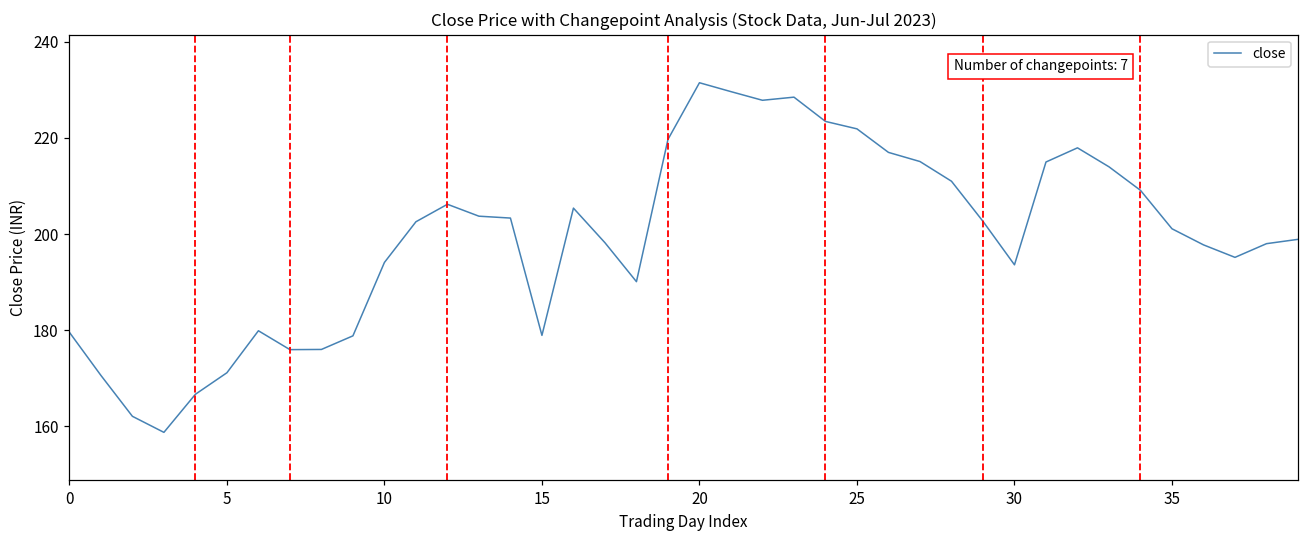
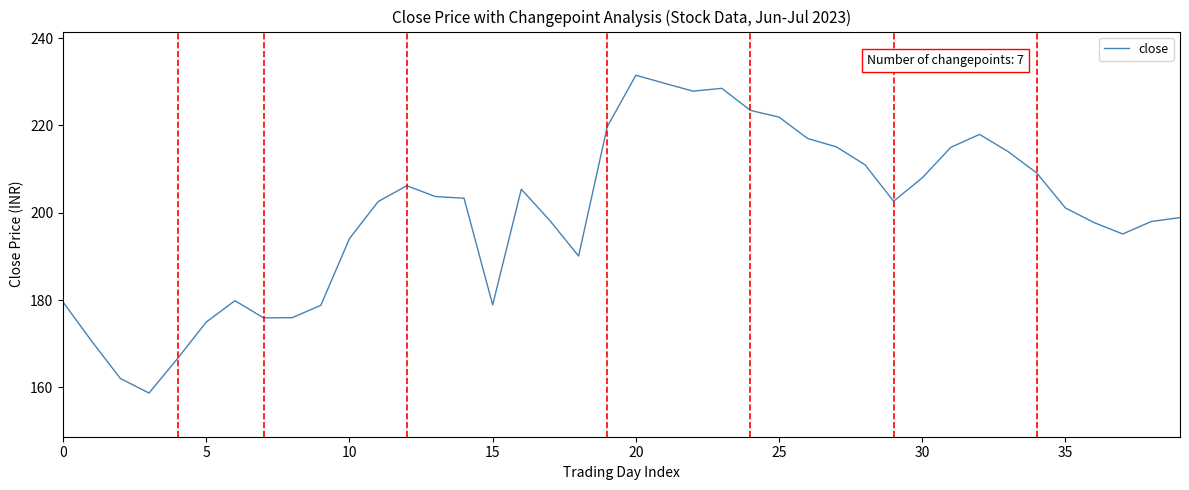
5: 171 -> 175
30: 194 -> 208
